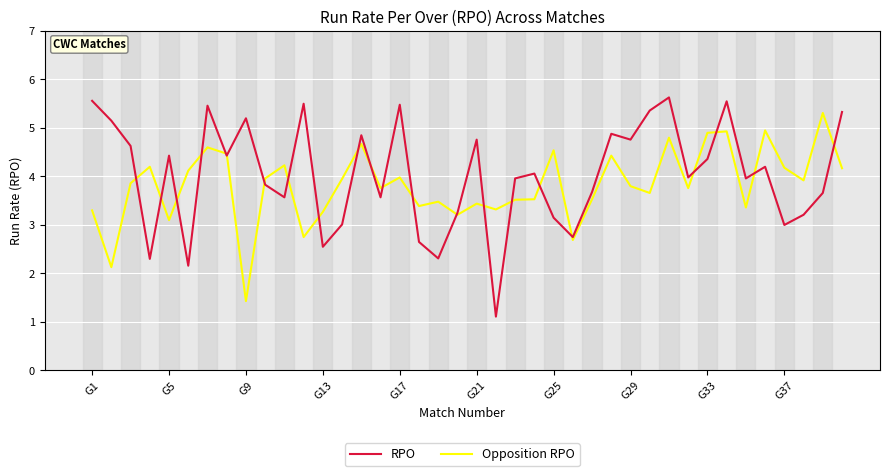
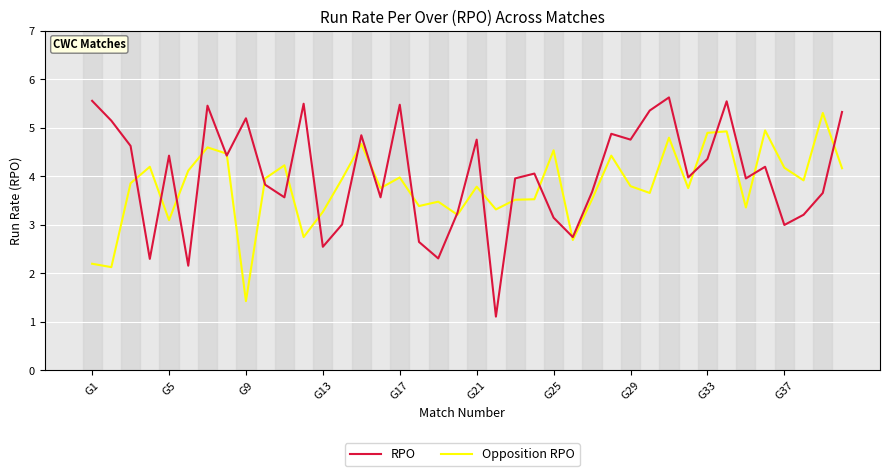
Opposition RPO, G1: 3.3 -> 2.2
Opposition RPO, G21: 3.4 -> 3.8
